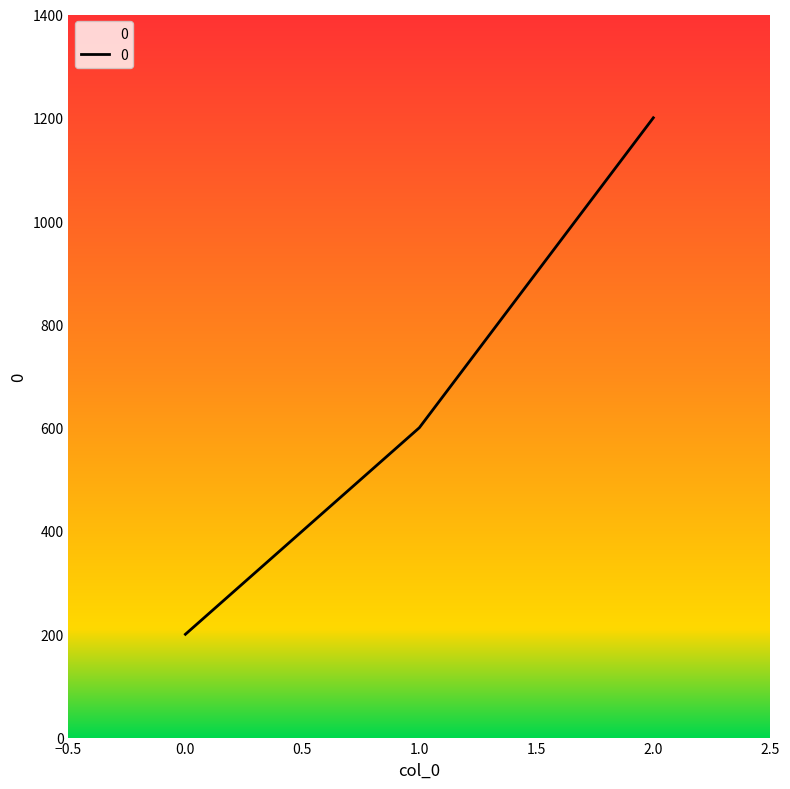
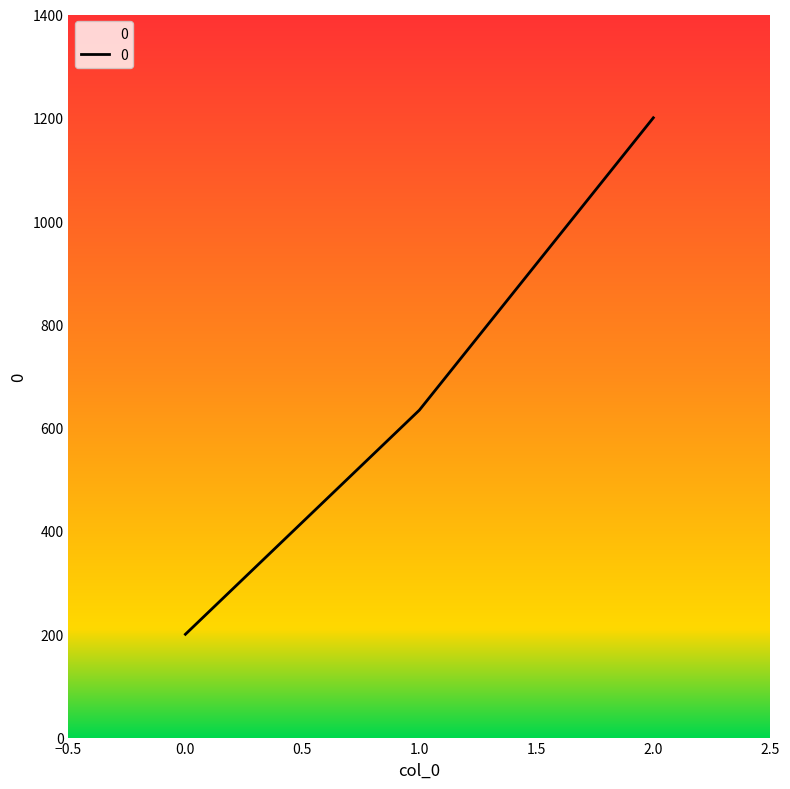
1.0: 600 -> 630
